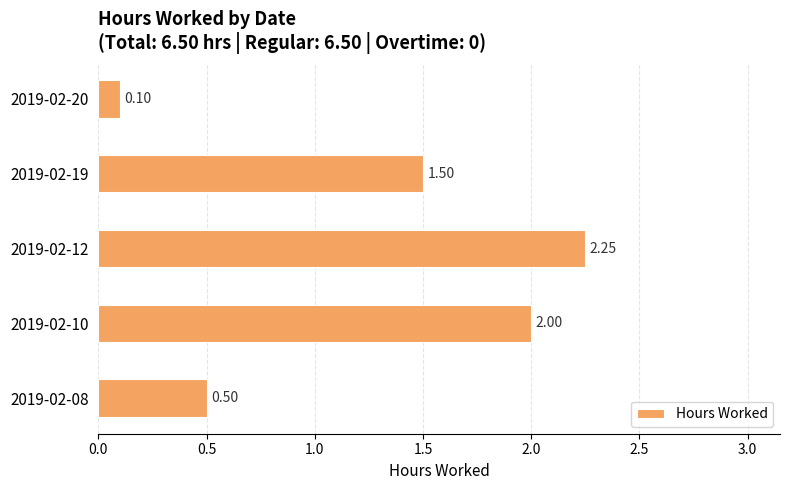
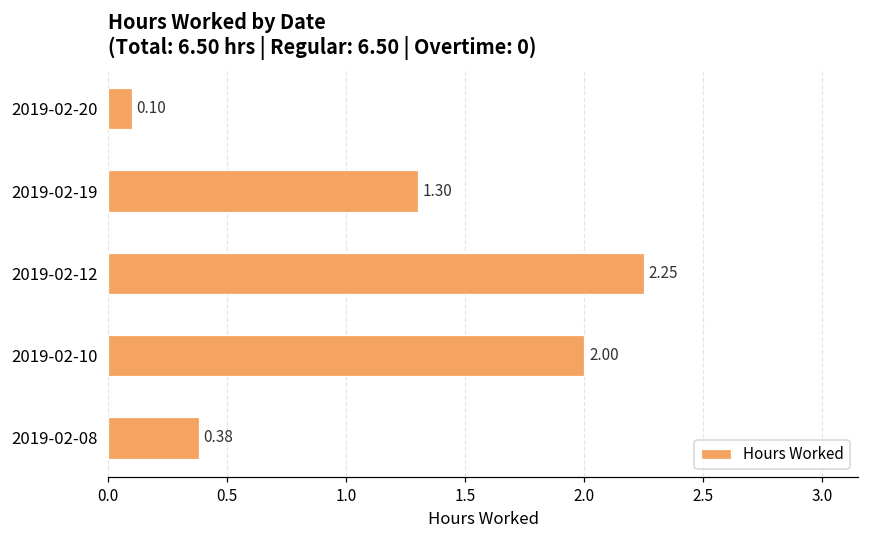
2019-02-19: 1.50 -> 1.30
2019-02-08: 0.50 -> 0.38
